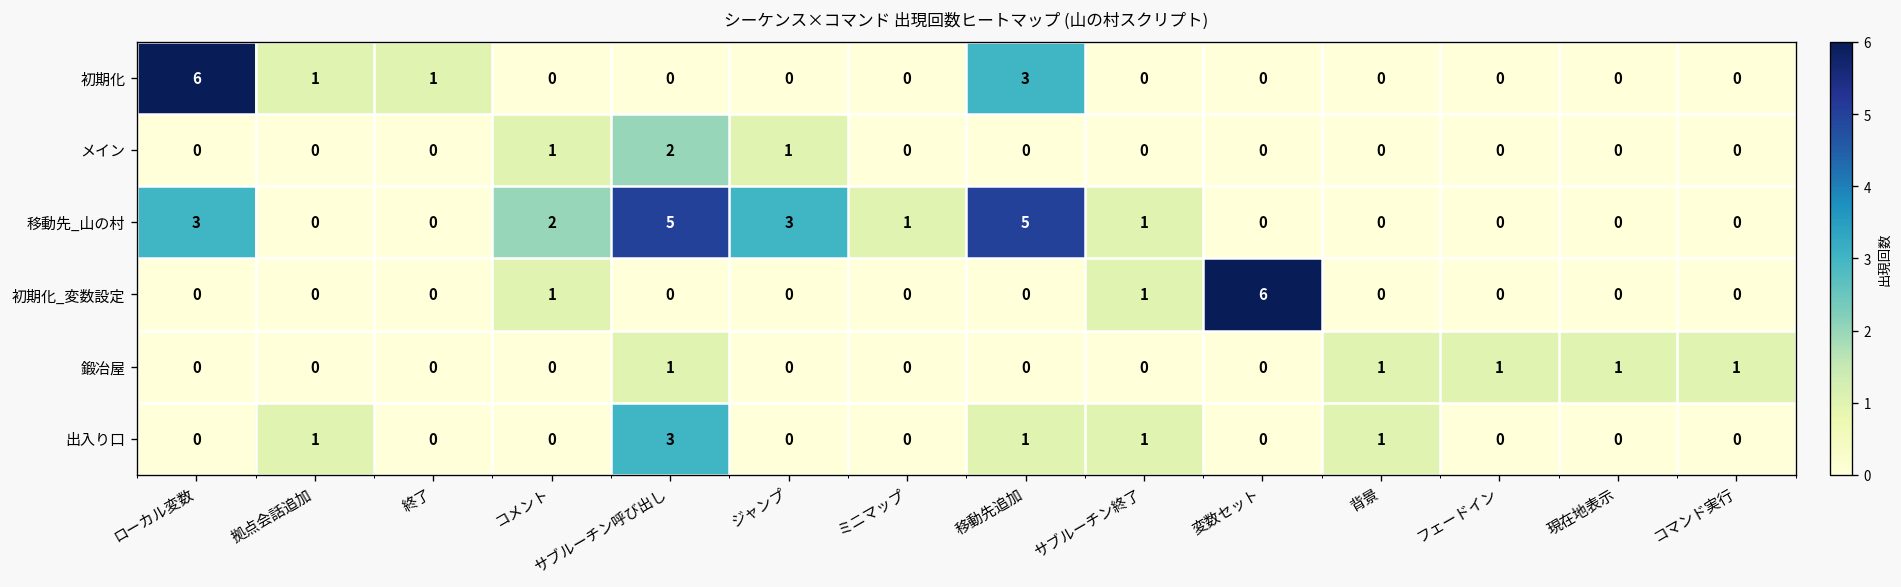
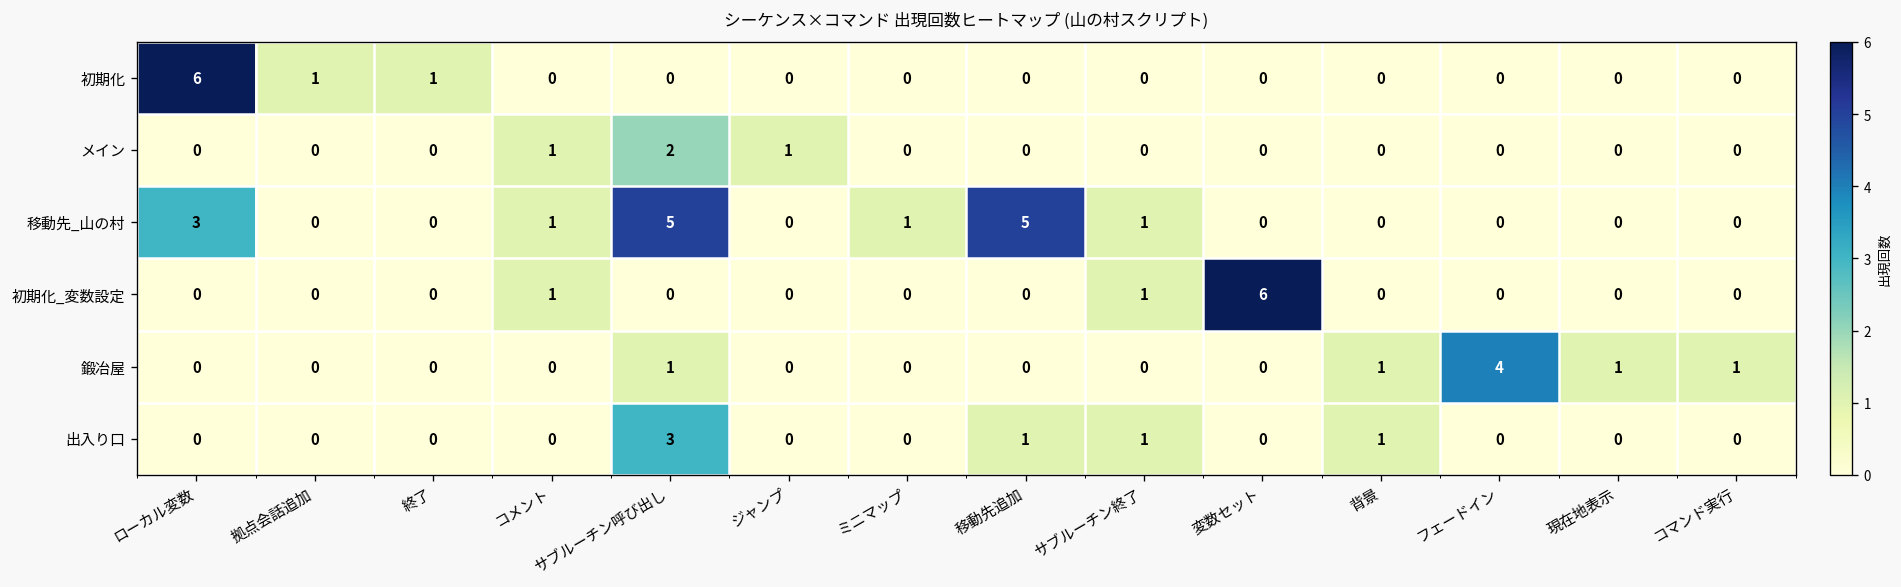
初期化, 移動先追加: 3 -> 0
移動先_山の村, コメント: 2 -> 1
移動先_山の村, ジャンプ: 3 -> 0
鍛冶屋, フェードイン: 1 -> 4
出入り口, 拠点会話追加: 1 -> 0
